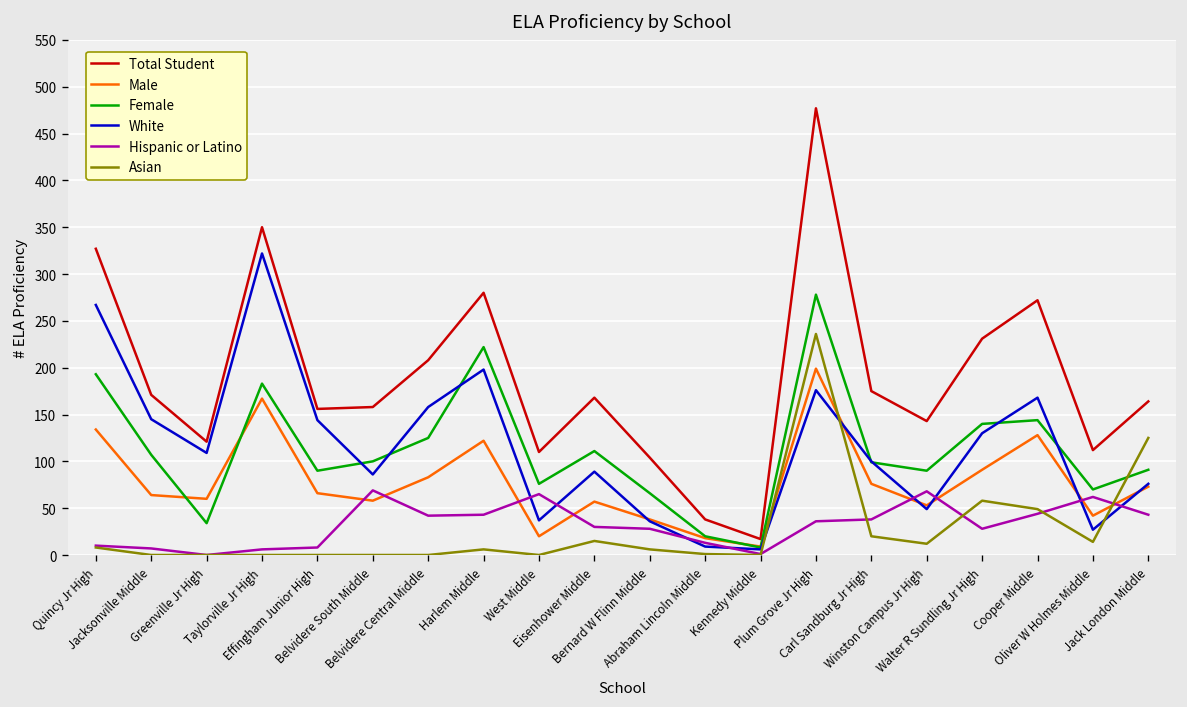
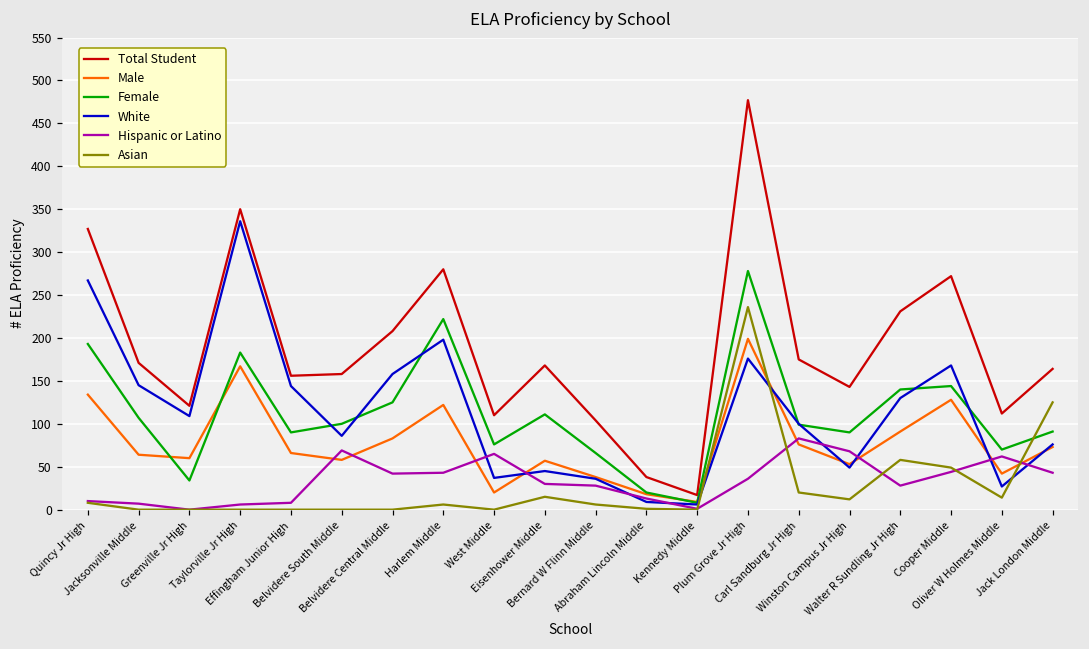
White, Taylorville Jr High: 320 -> 340
White, Eisenhower Middle: 90 -> 50
Hispanic or Latino, Carl Sandburg Jr High: 40 -> 80
